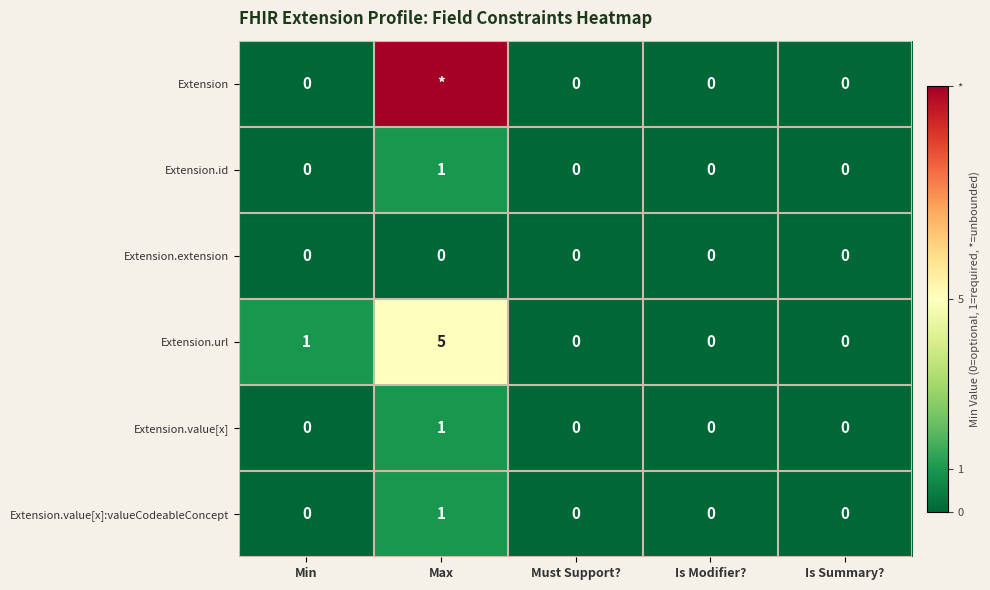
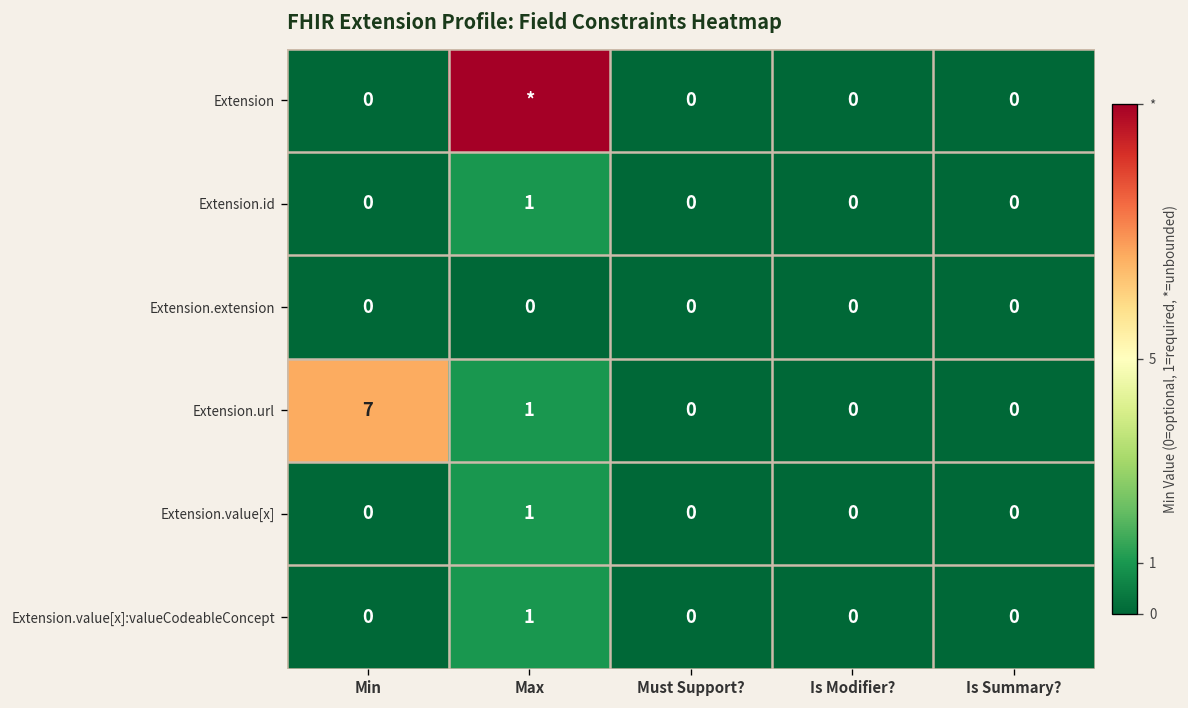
Extension.url, Min: 1 -> 7
Extension.url, Max: 5 -> 1
